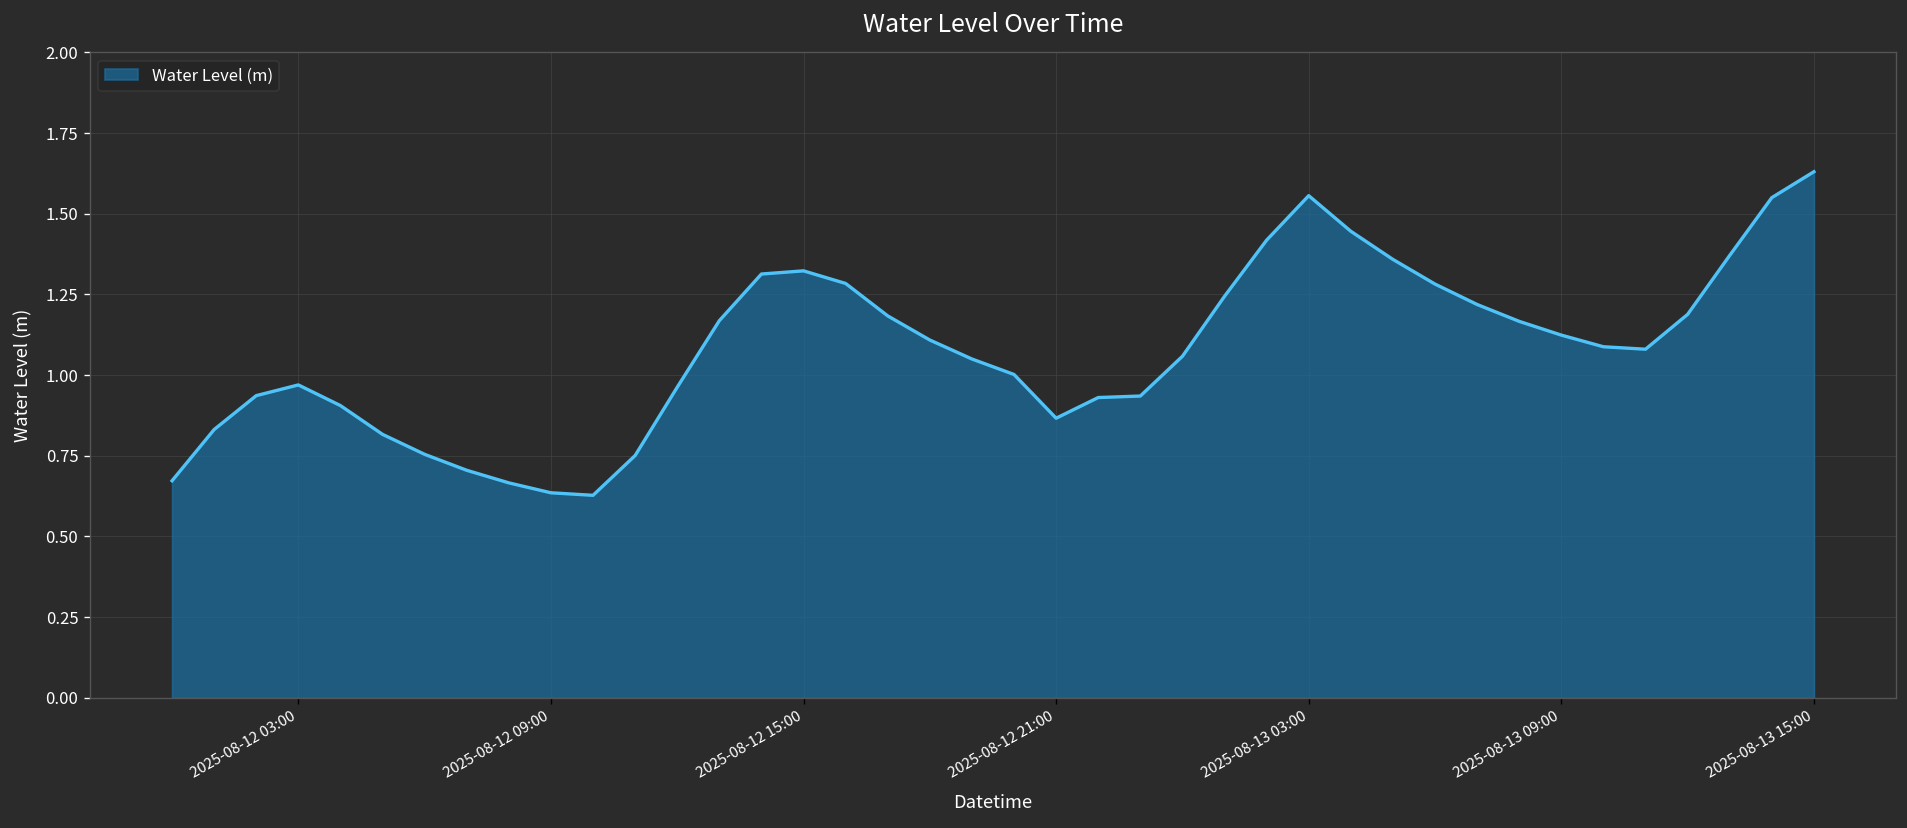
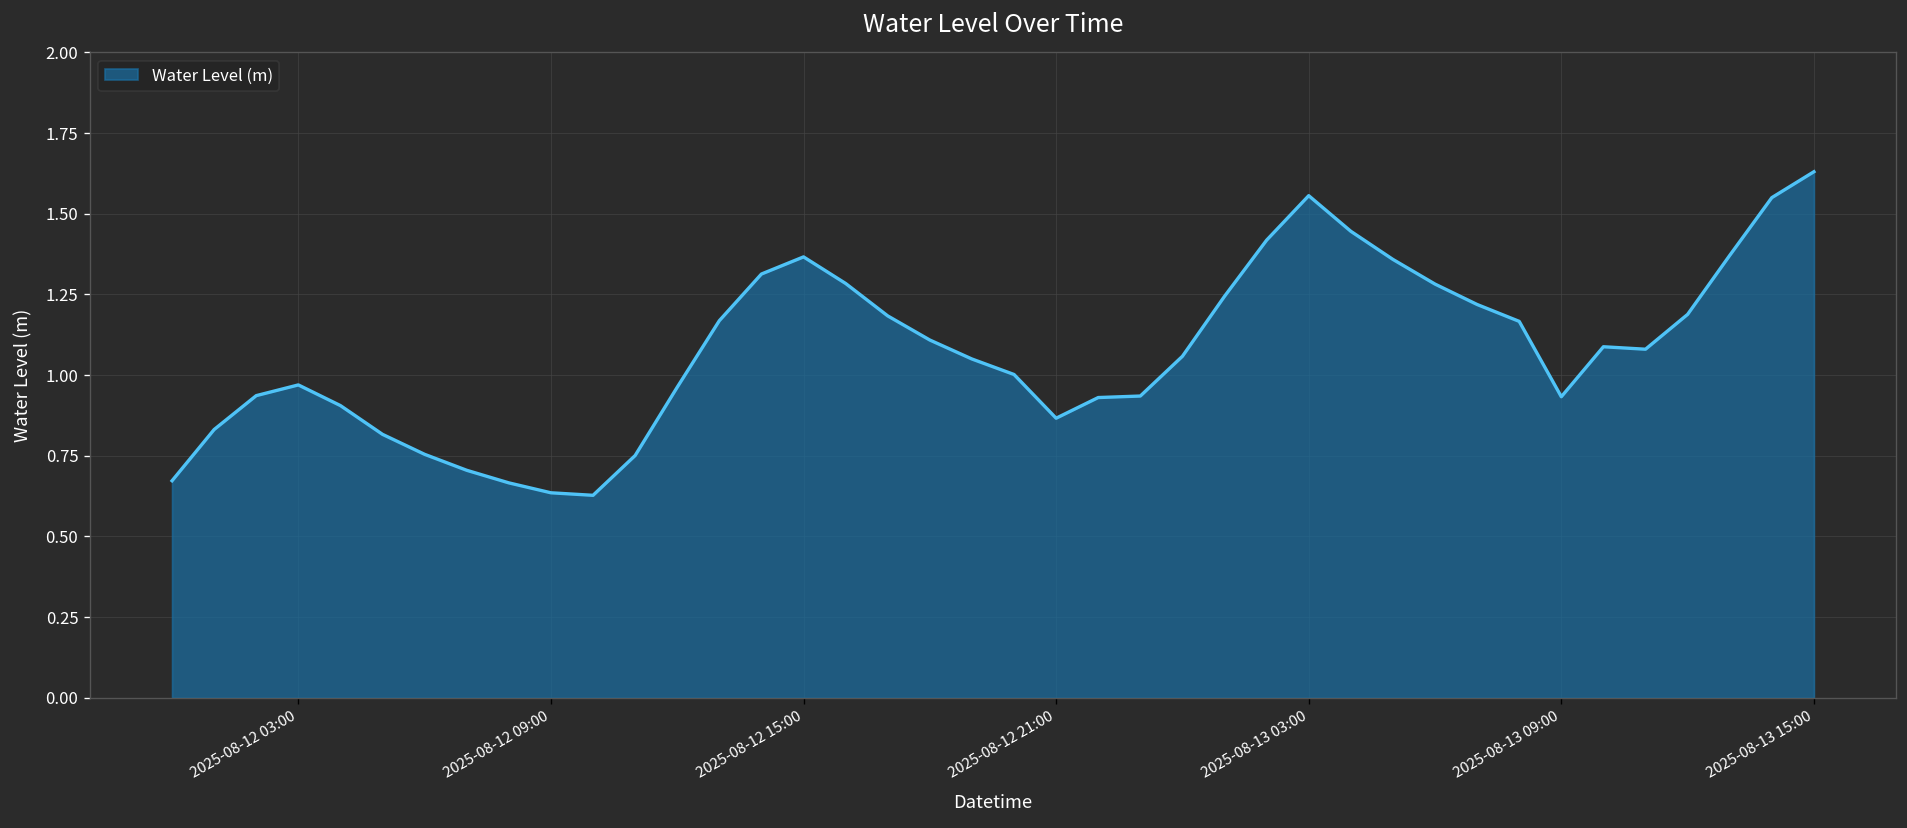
2025-08-12 15:00: 1.32 -> 1.37
2025-08-13 09:00: 1.12 -> 0.93
